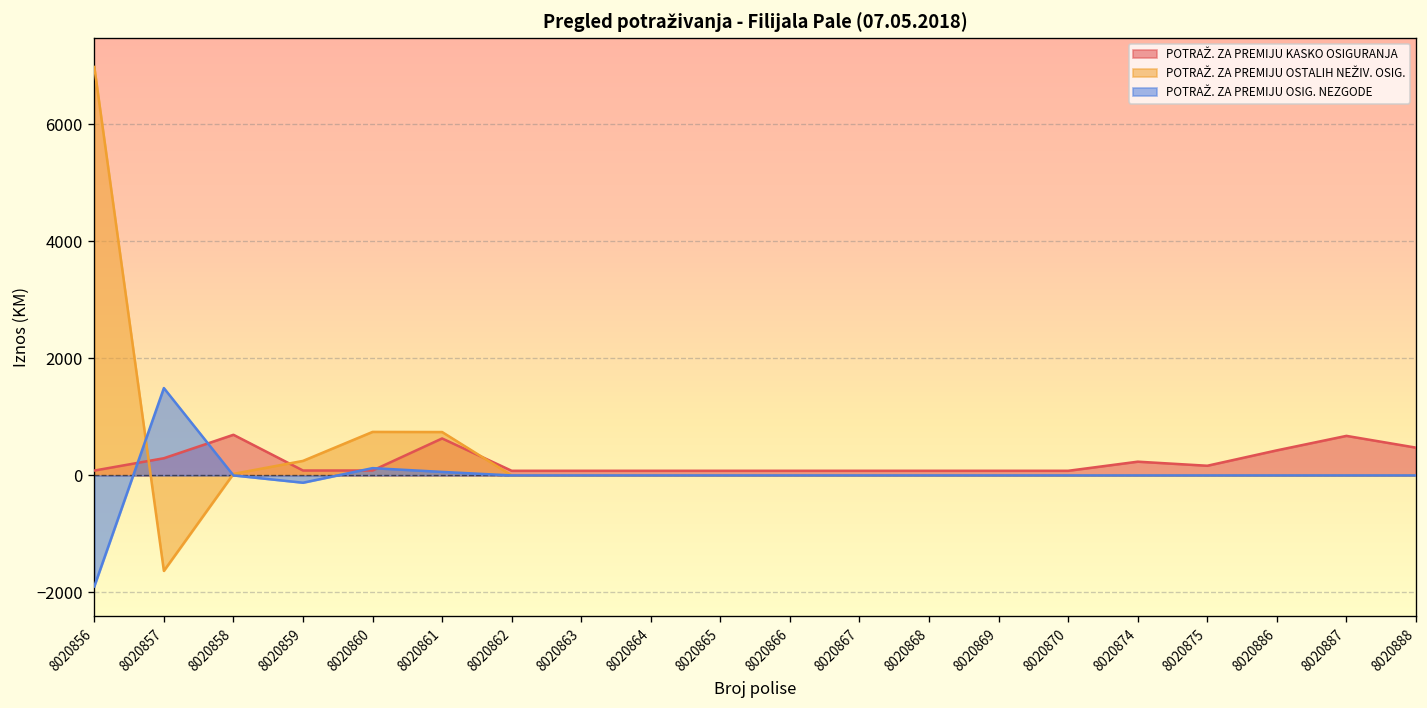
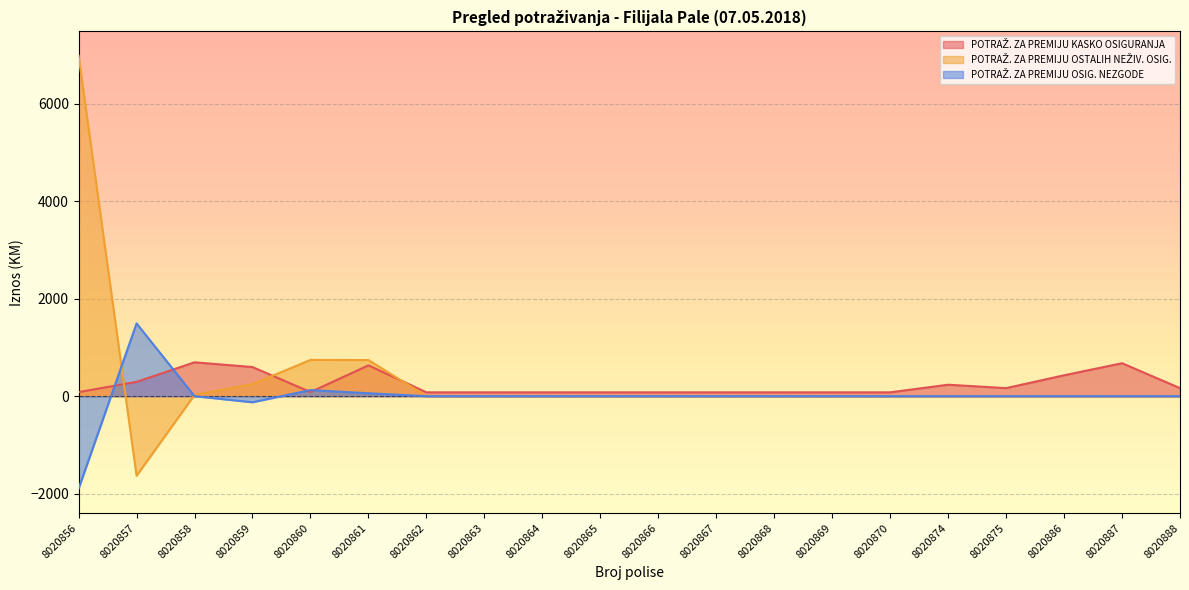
POTRAŽ. ZA PREMIJU KASKO OSIGURANJA, 8020859: 100 -> 600
POTRAŽ. ZA PREMIJU KASKO OSIGURANJA, 8020888: 500 -> 200
